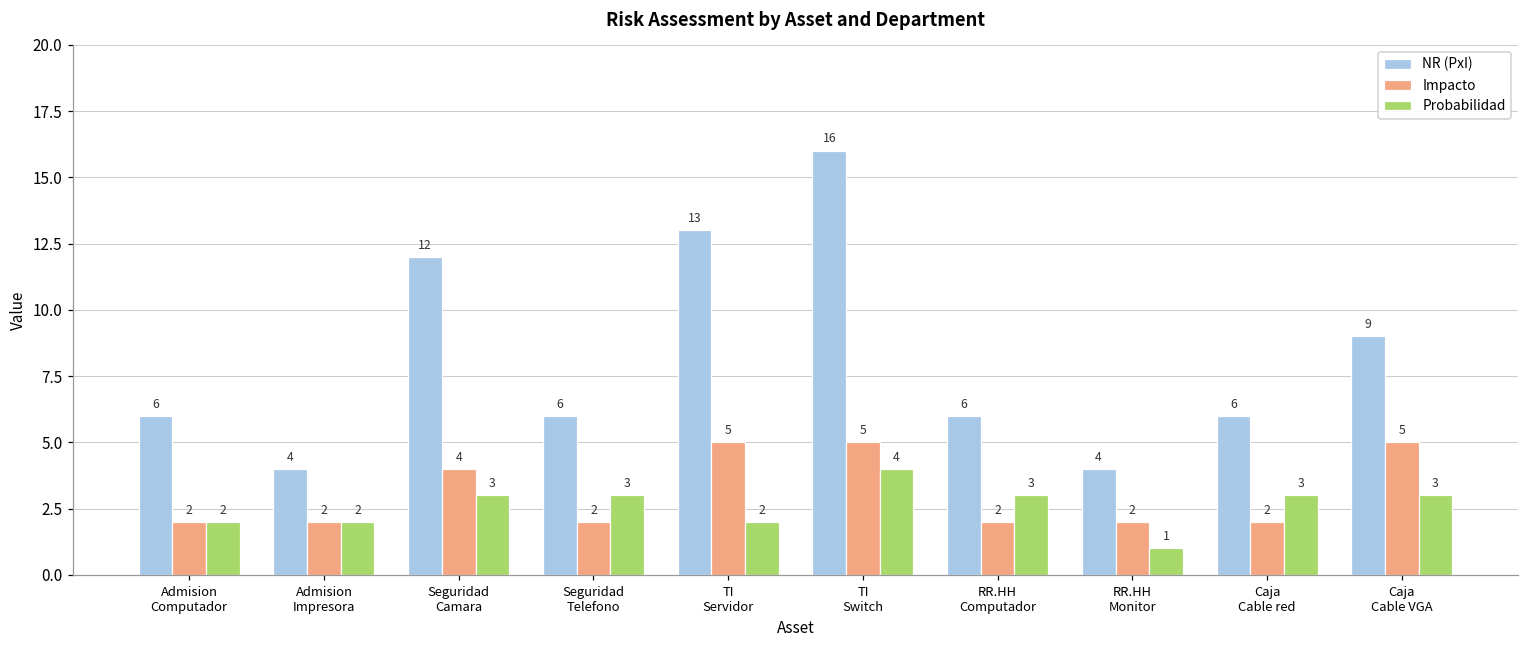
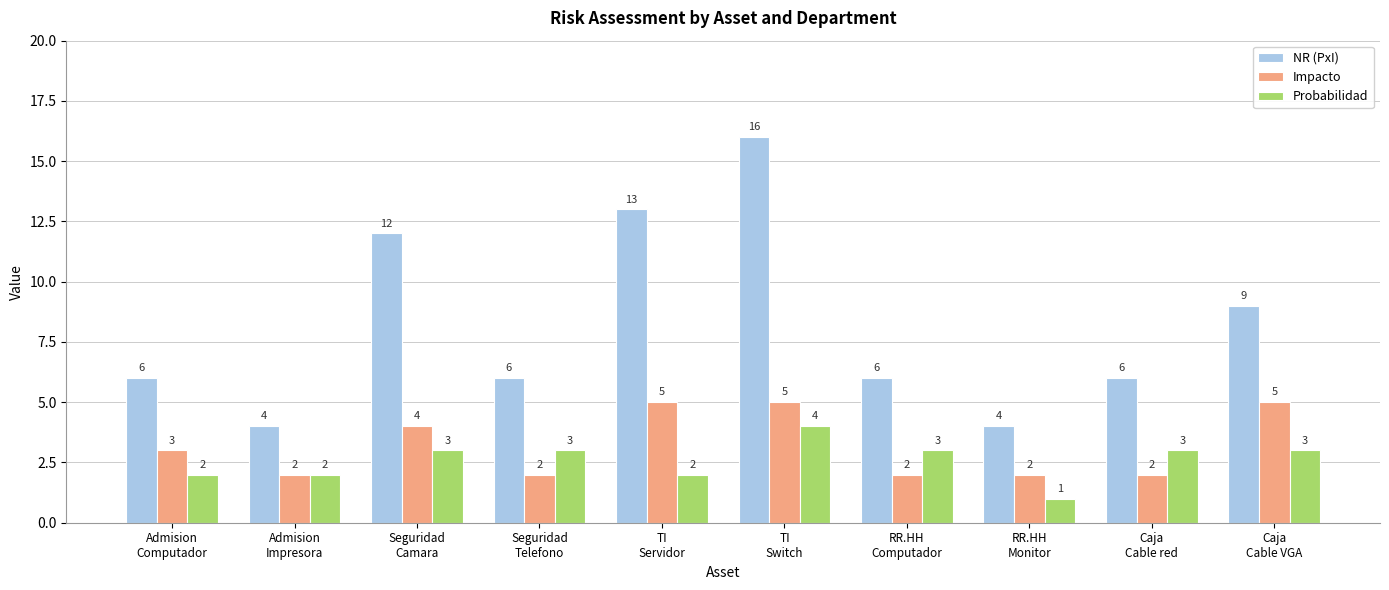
Impacto, Admision Computador: 2 -> 3
